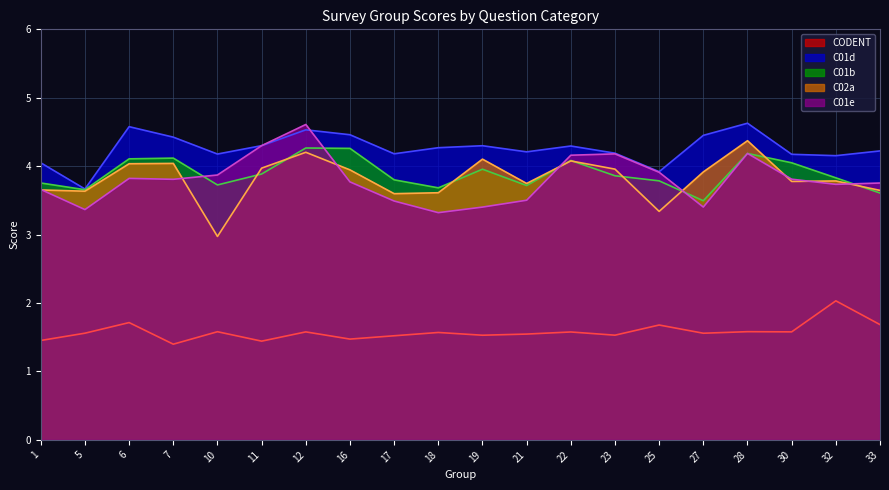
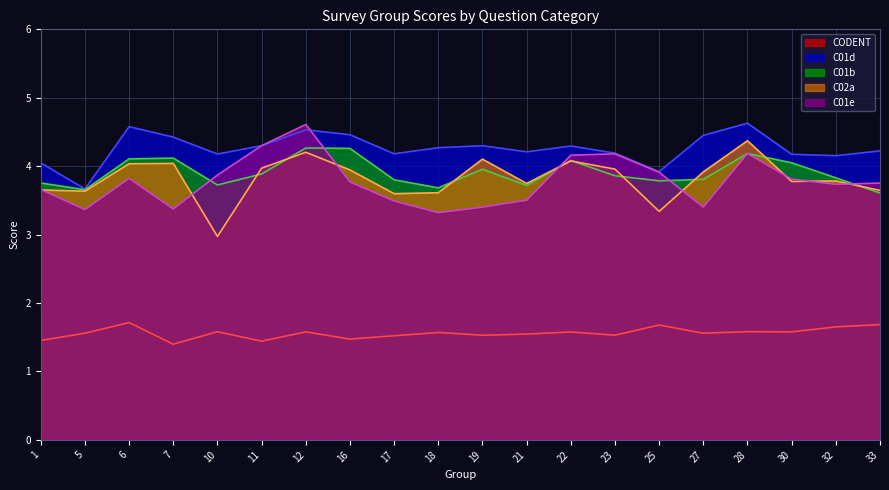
C01e, 7: 3.8 -> 3.4
C01b, 27: 3.5 -> 3.8
CODENT, 32: 2.0 -> 1.7
